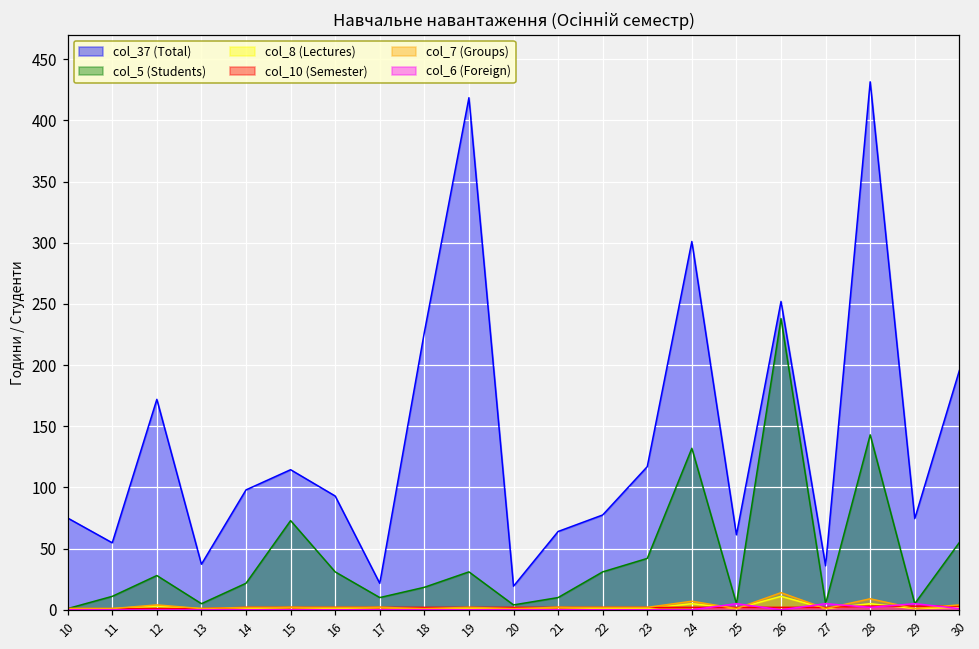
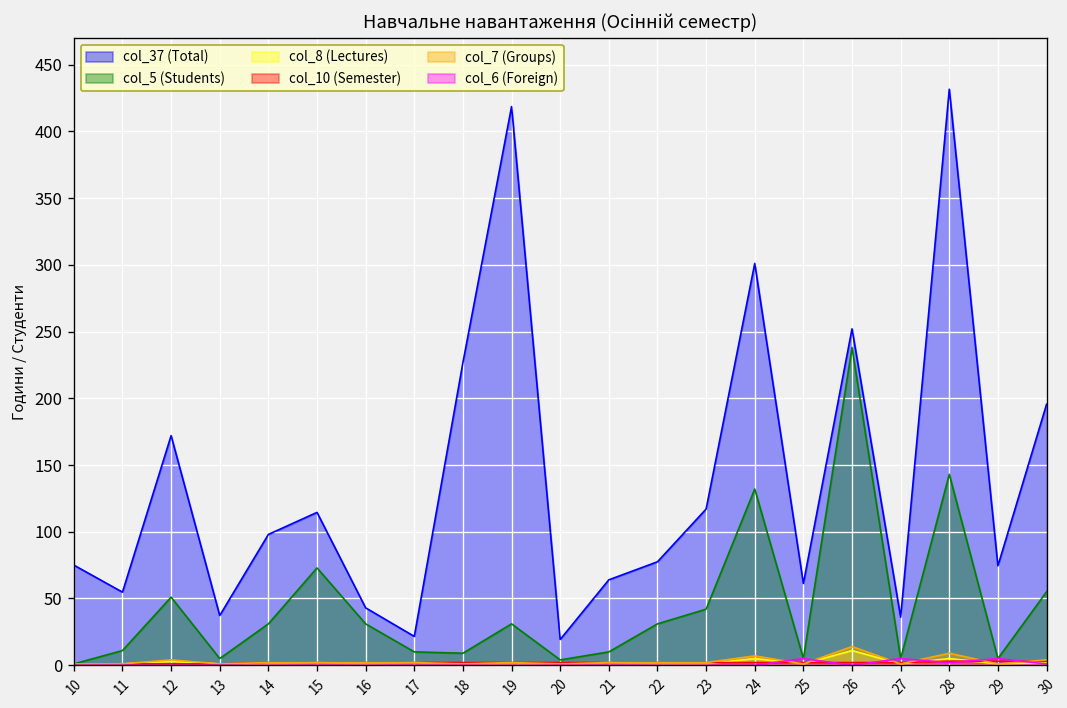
col_5 (Students), 12: 28 -> 51
col_5 (Students), 14: 22 -> 31
col_37 (Total), 16: 93 -> 43
col_5 (Students), 18: 18 -> 9
